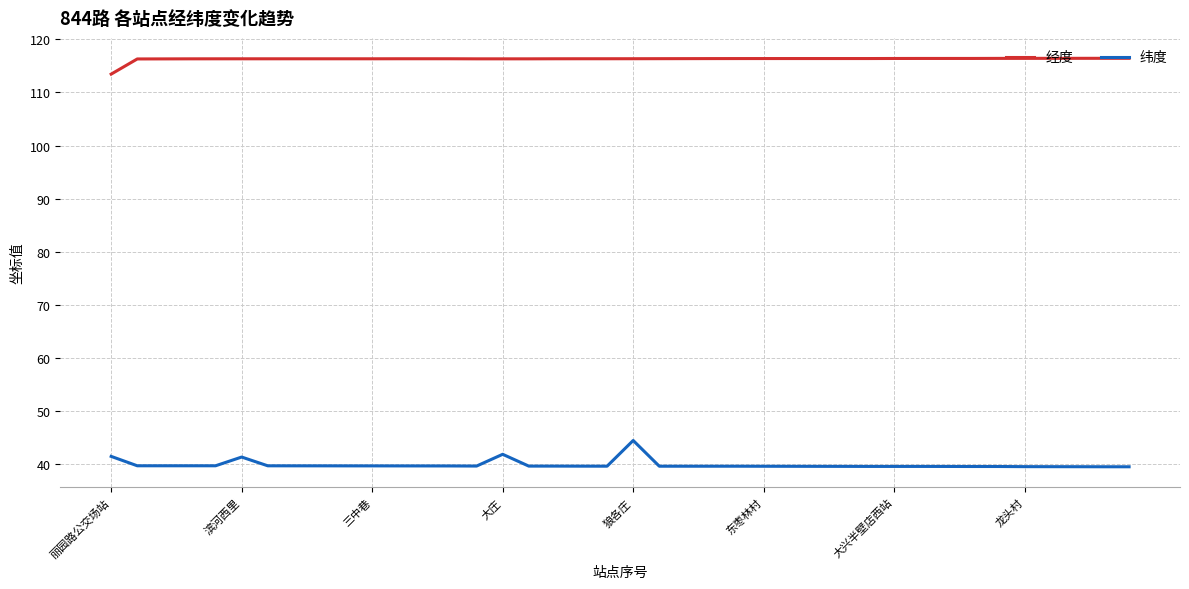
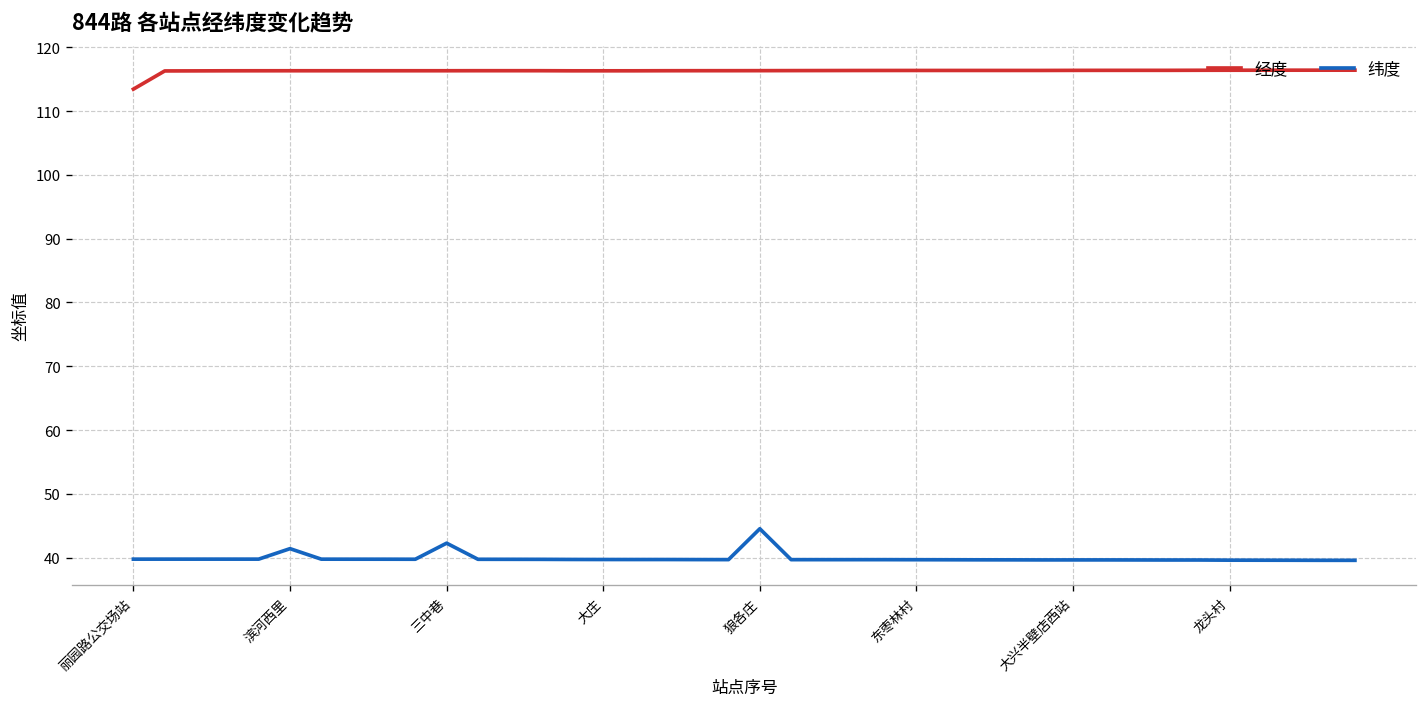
纬度, 丽园路公交场站: 42 -> 40
纬度, 三中巷: 40 -> 42
纬度, 大庄: 42 -> 40
